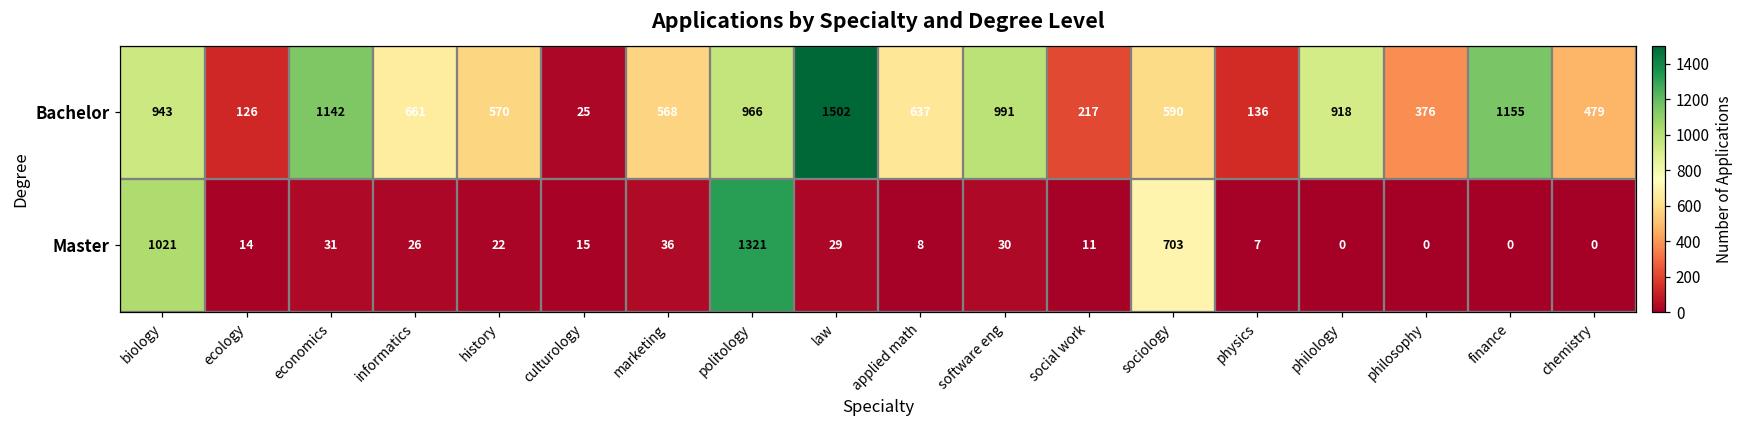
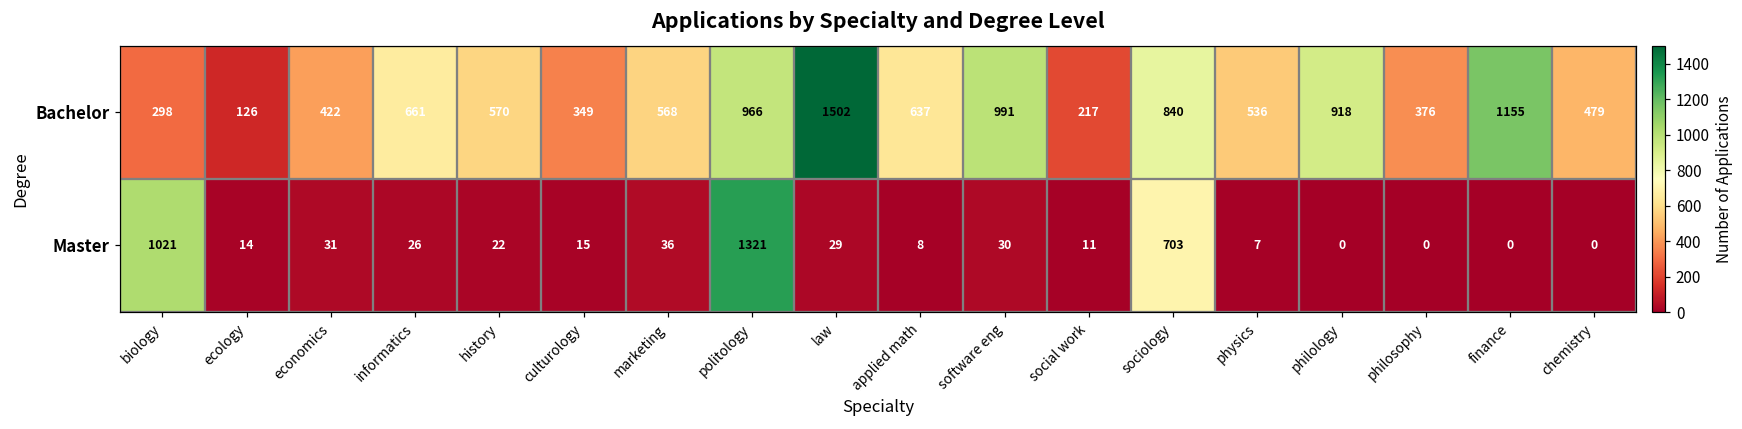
Bachelor, biology: 943 -> 298
Bachelor, economics: 1142 -> 422
Bachelor, culturology: 25 -> 349
Bachelor, sociology: 590 -> 840
Bachelor, physics: 136 -> 536
